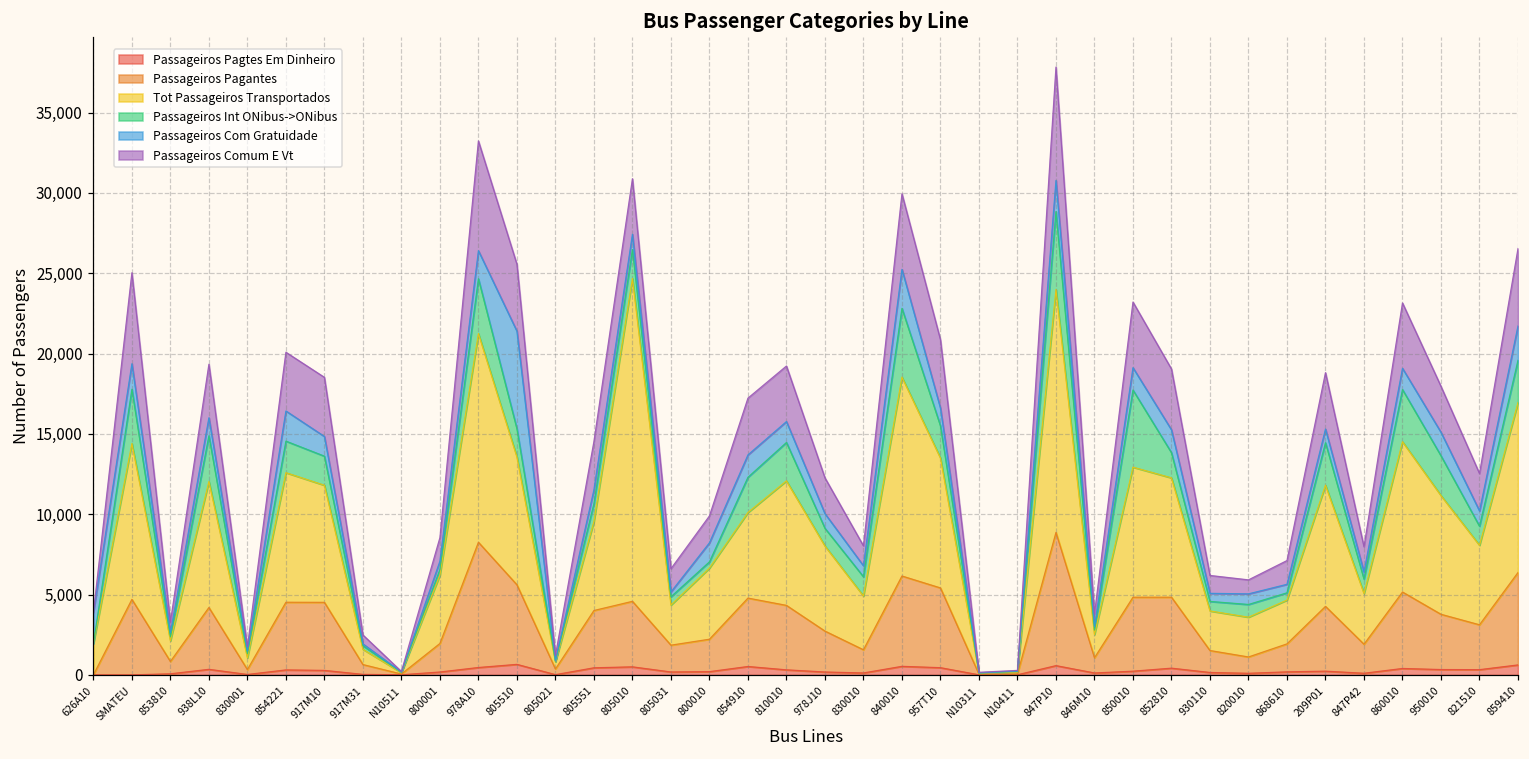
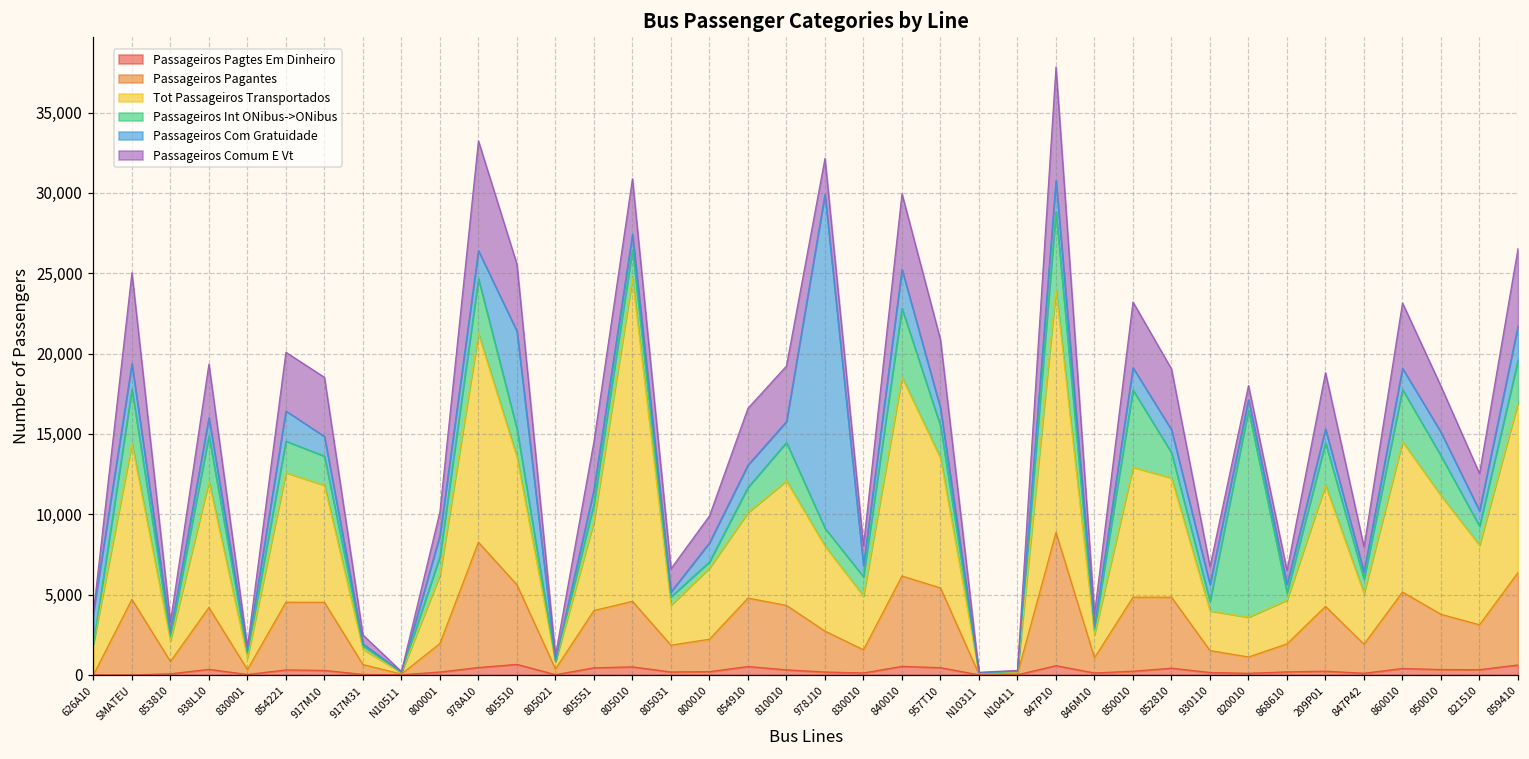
Passageiros Int ONibus->ONibus, 800001: 300 -> 1,200
Passageiros Com Gratuidade, 800001: 500 -> 1,300
Passageiros Int ONibus->ONibus, 854910: 2,200 -> 1,600
Passageiros Com Gratuidade, 978J10: 900 -> 20,800
Passageiros Com Gratuidade, 930110: 500 -> 1,100
Passageiros Int ONibus->ONibus, 820010: 800 -> 12,900
Passageiros Comum E Vt, 868610: 1,500 -> 900
